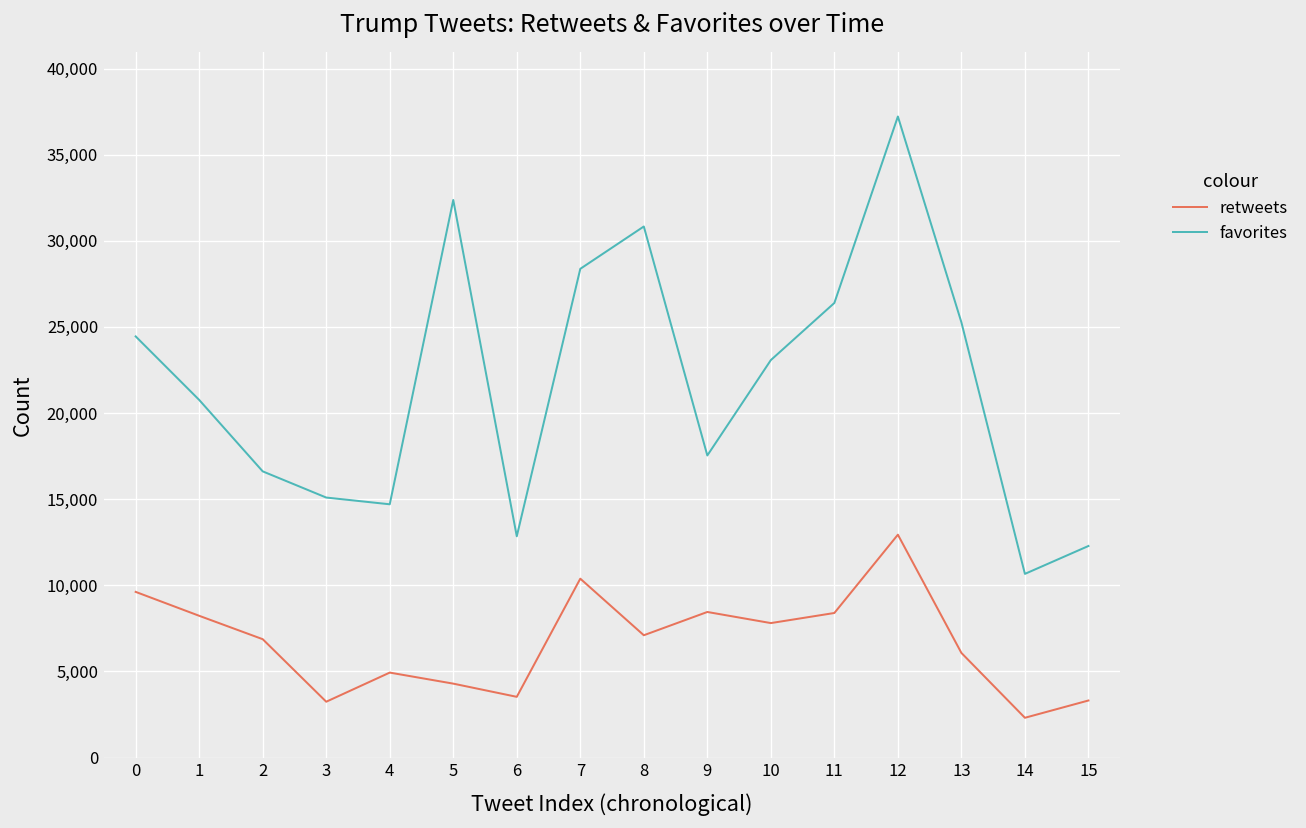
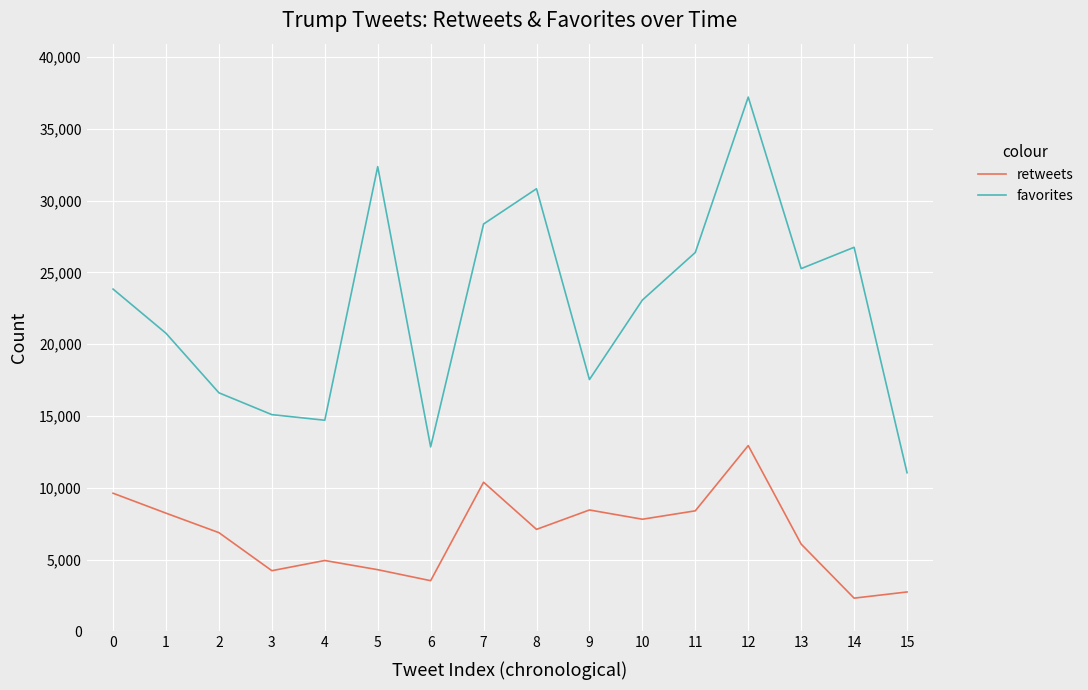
favorites, 0: 24,500 -> 23,800
retweets, 3: 3,200 -> 4,200
favorites, 14: 10,700 -> 26,800
retweets, 15: 3,300 -> 2,700
favorites, 15: 12,300 -> 11,100
